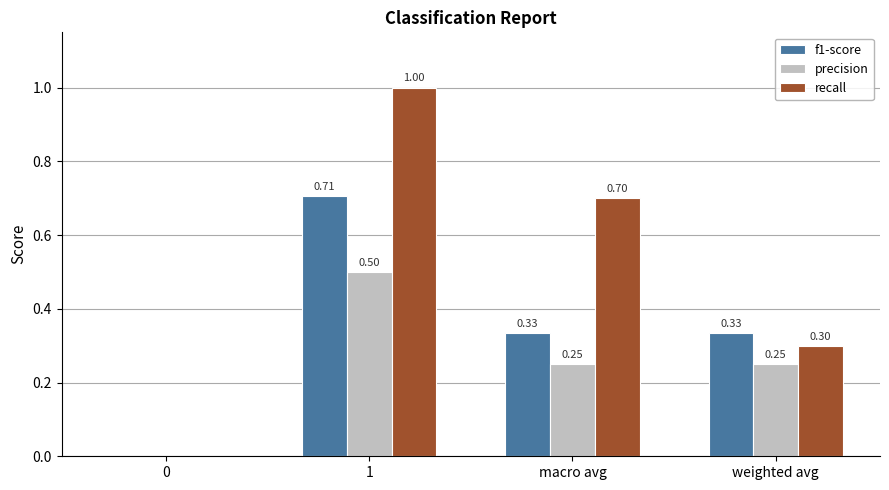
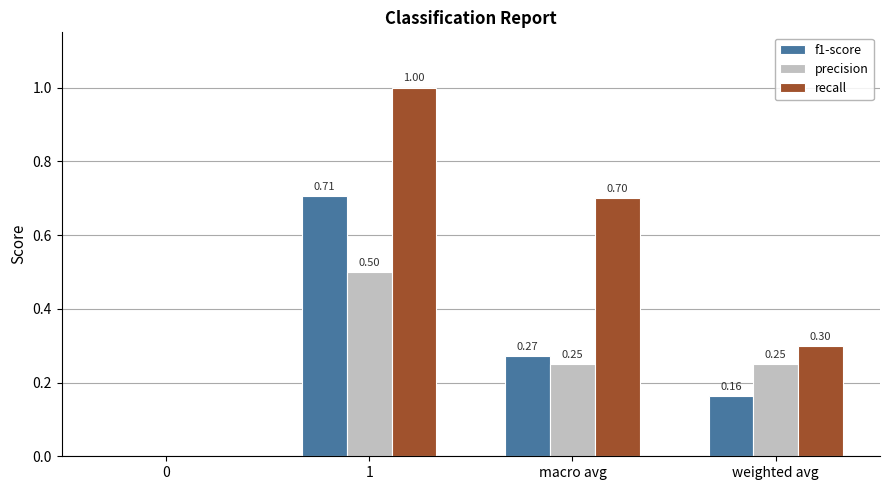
f1-score, macro avg: 0.33 -> 0.27
f1-score, weighted avg: 0.33 -> 0.16
